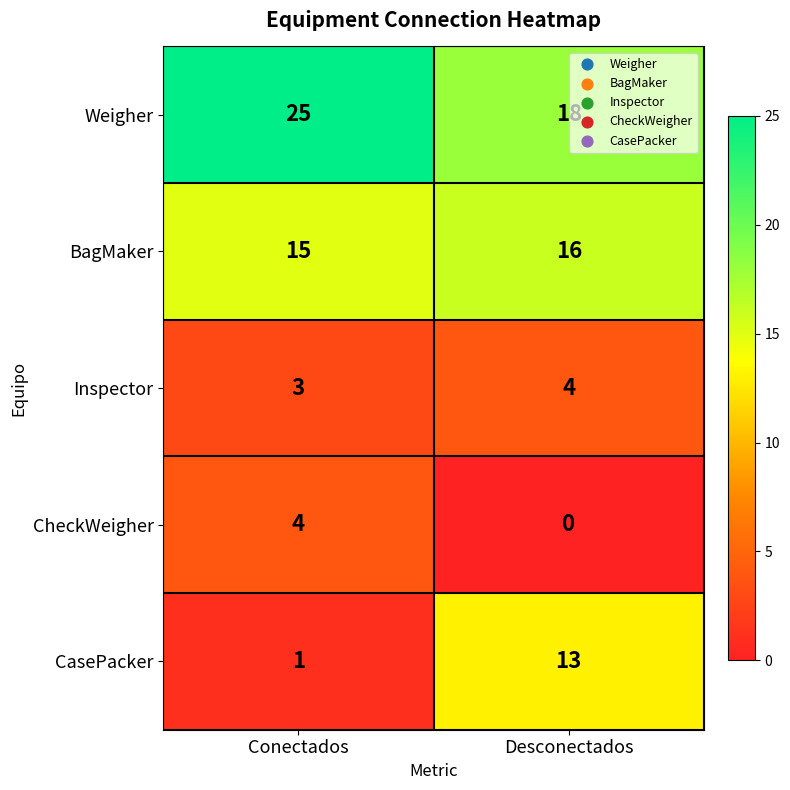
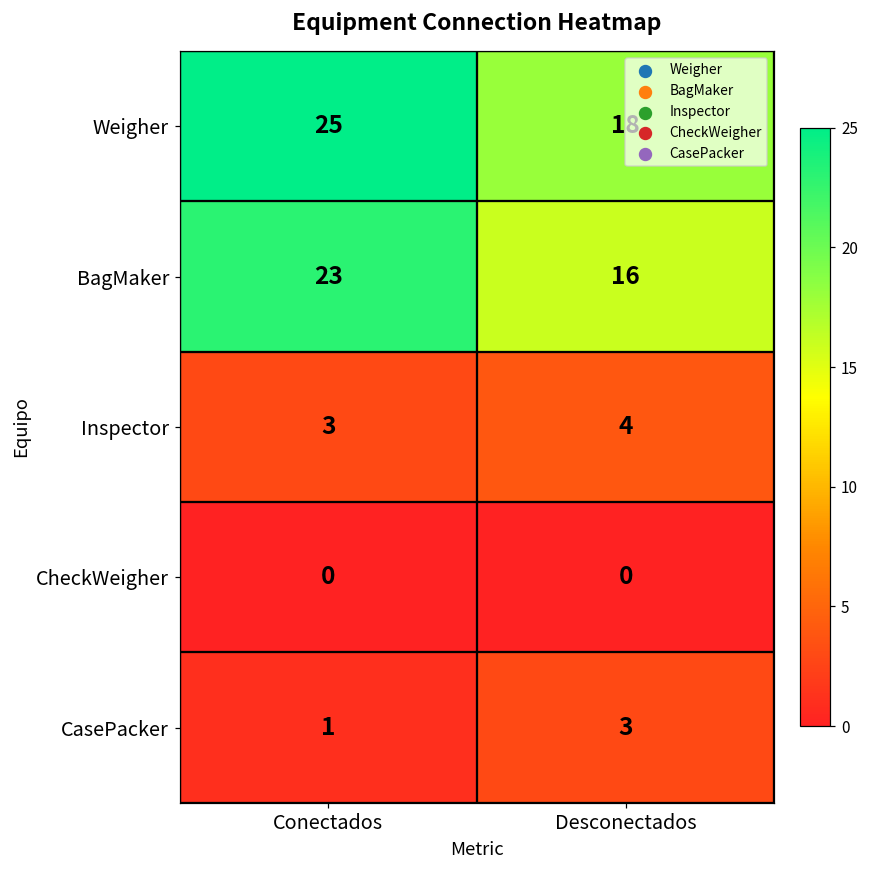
BagMaker, Conectados: 15 -> 23
CheckWeigher, Conectados: 4 -> 0
CasePacker, Desconectados: 13 -> 3
